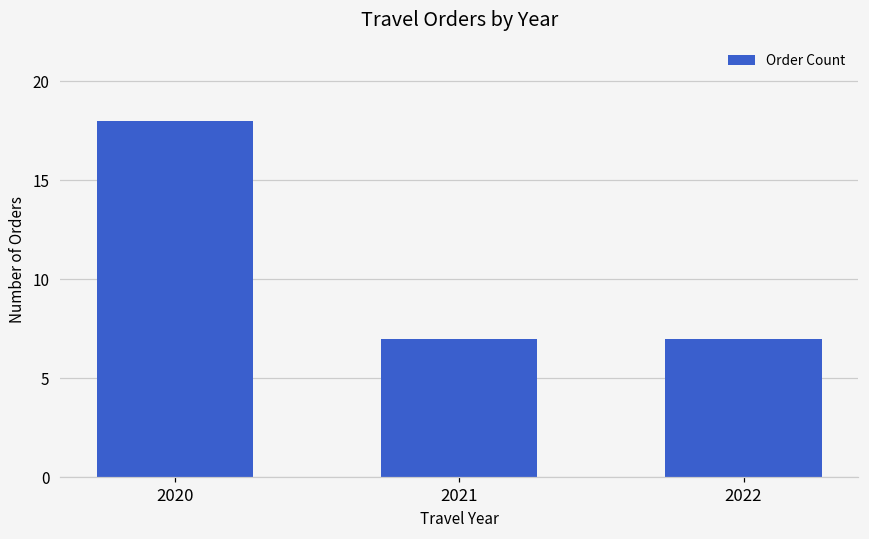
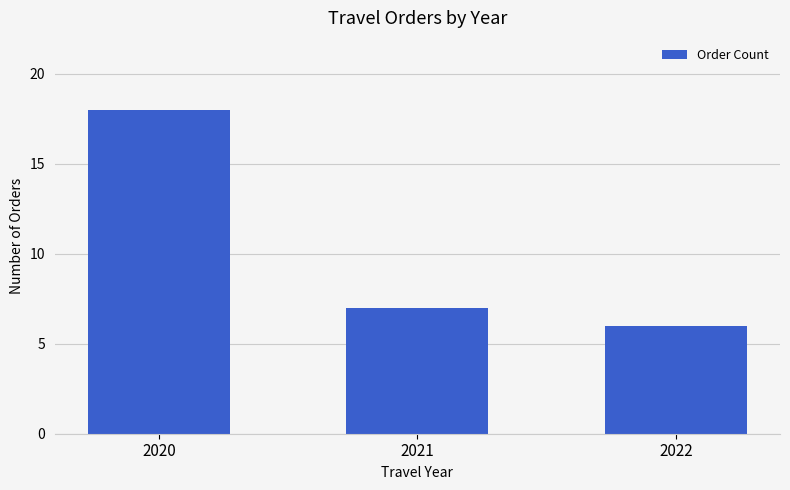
2022: 7 -> 6
